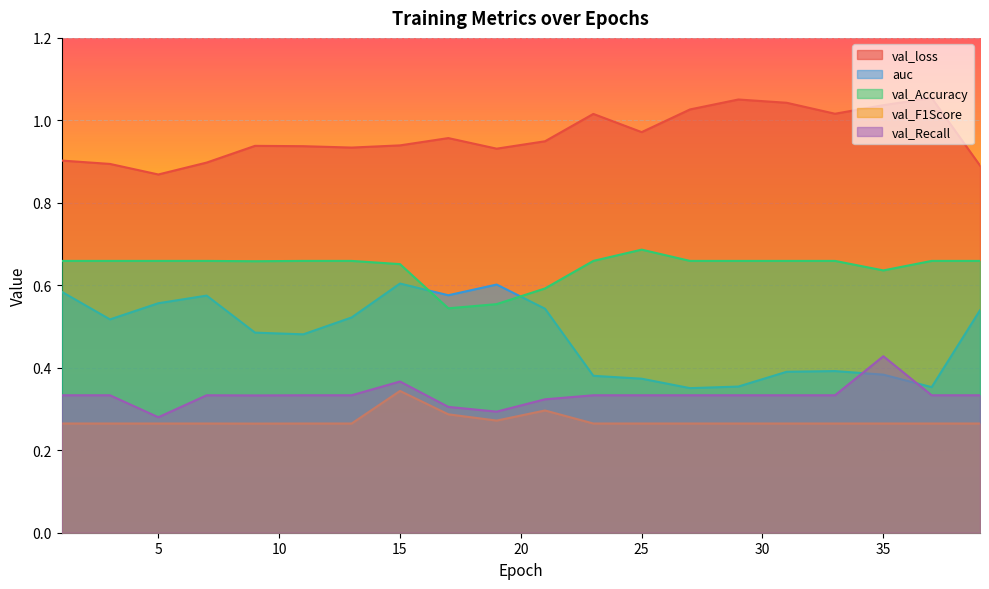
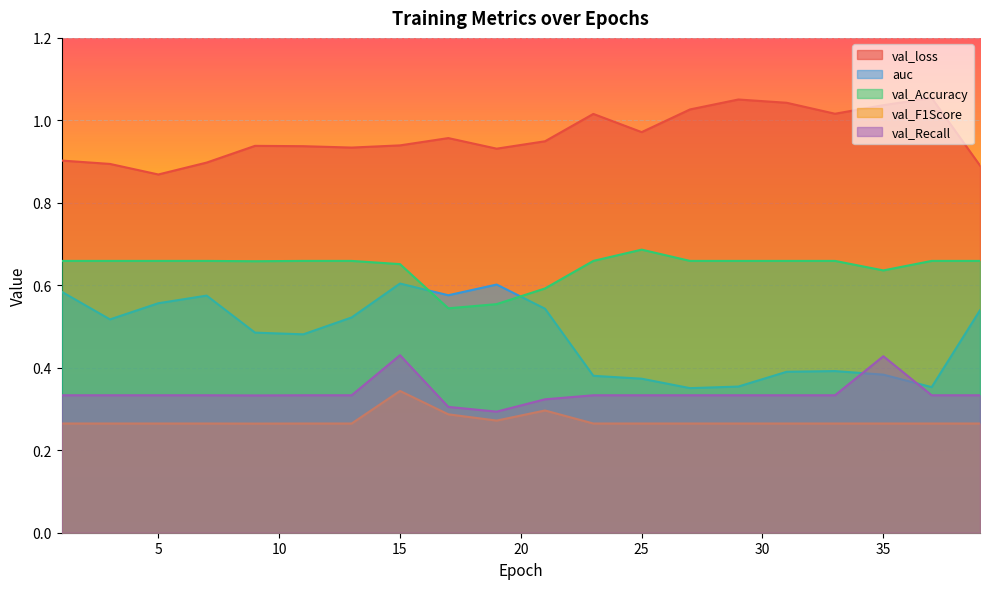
val_Recall, 5: 0.28 -> 0.33
val_Recall, 15: 0.37 -> 0.43
